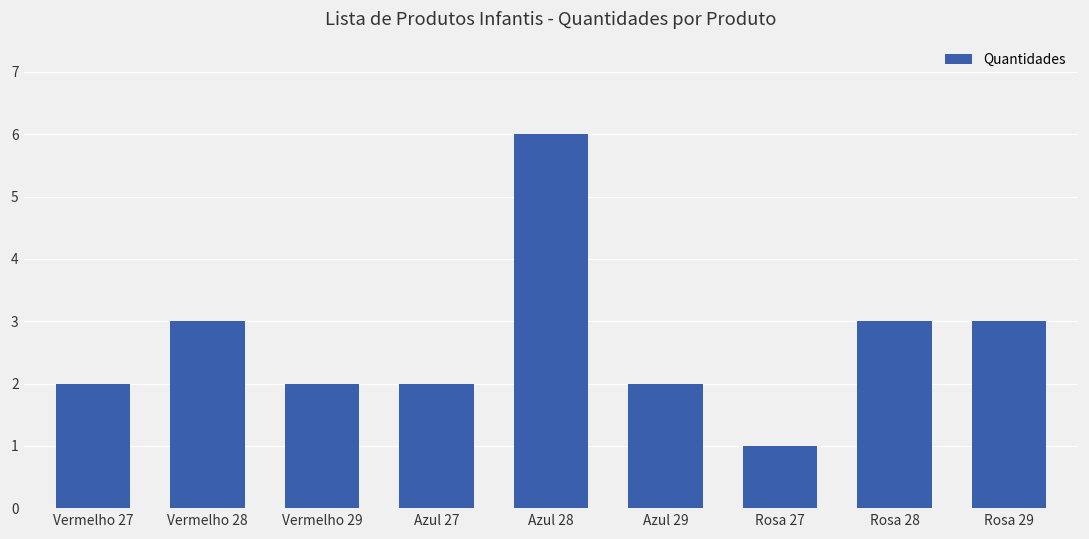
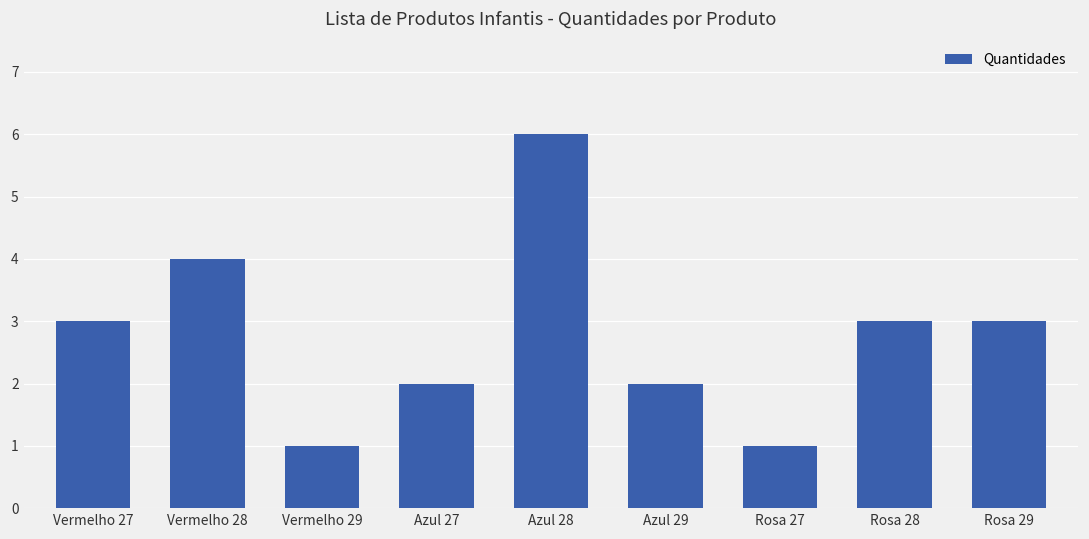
Vermelho 27: 2 -> 3
Vermelho 28: 3 -> 4
Vermelho 29: 2 -> 1
